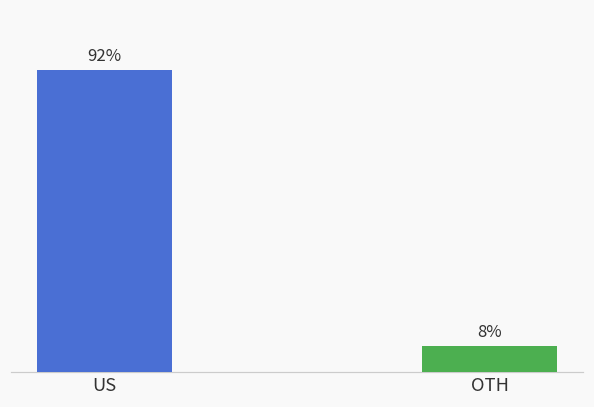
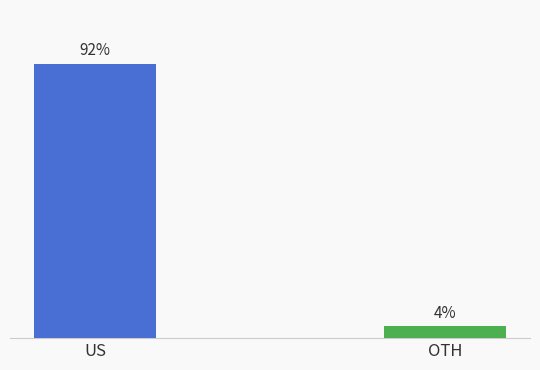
OTH: 8% -> 4%
